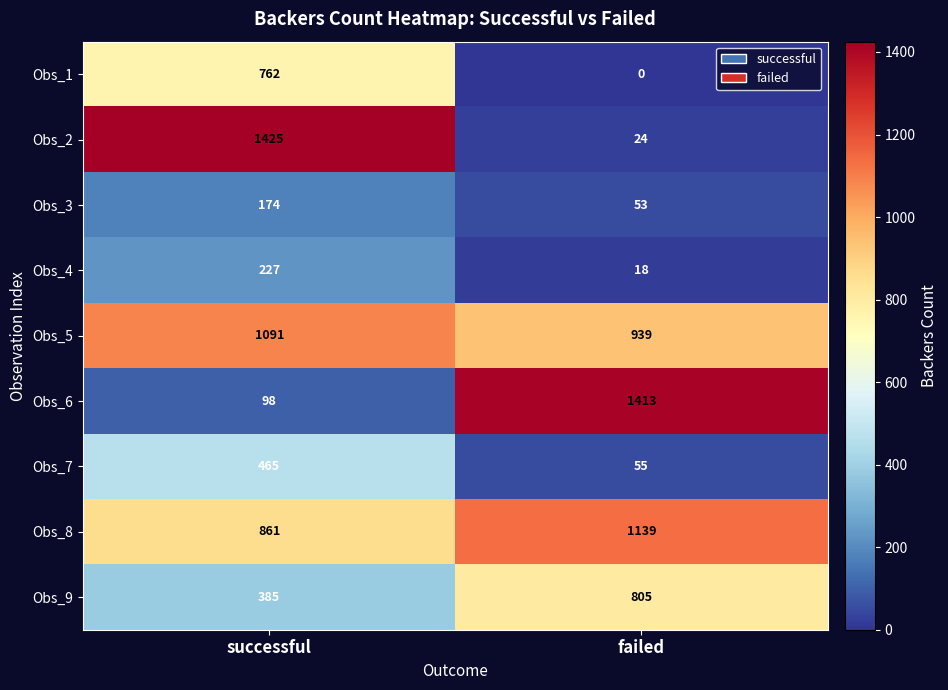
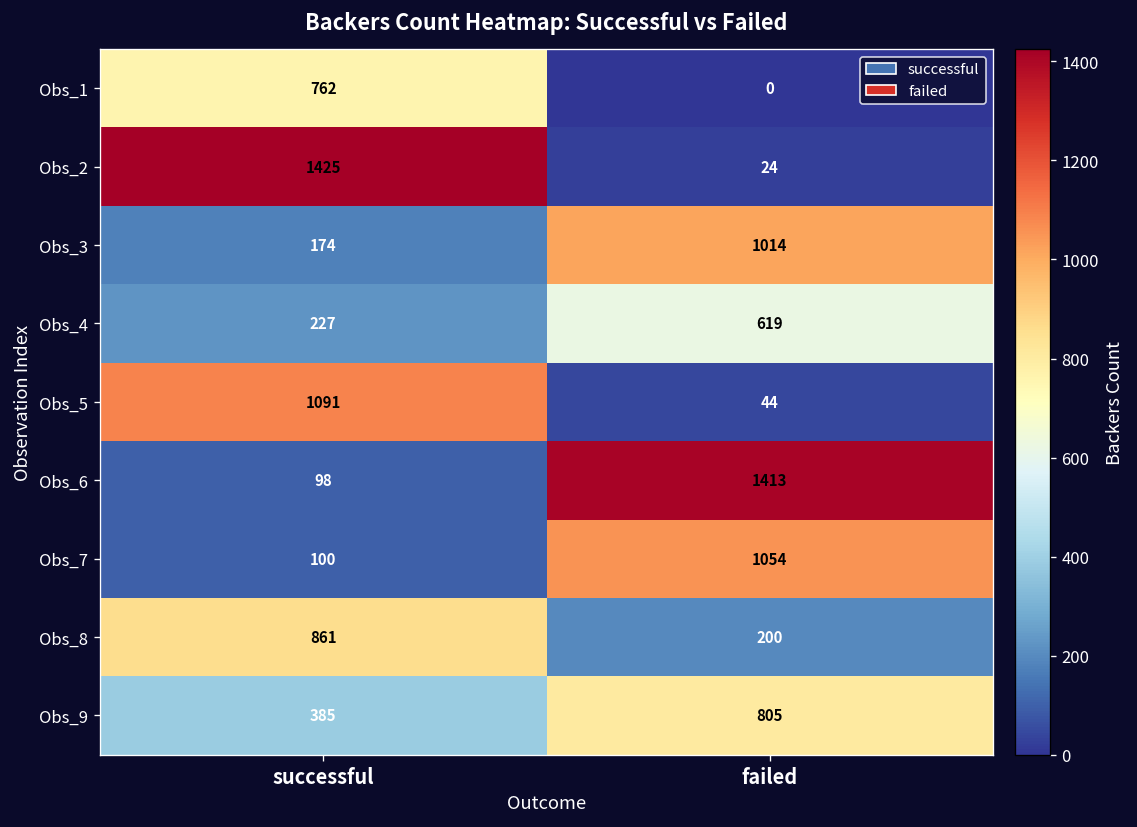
Obs_3, failed: 53 -> 1014
Obs_4, failed: 18 -> 619
Obs_5, failed: 939 -> 44
Obs_7, successful: 465 -> 100
Obs_7, failed: 55 -> 1054
Obs_8, failed: 1139 -> 200
